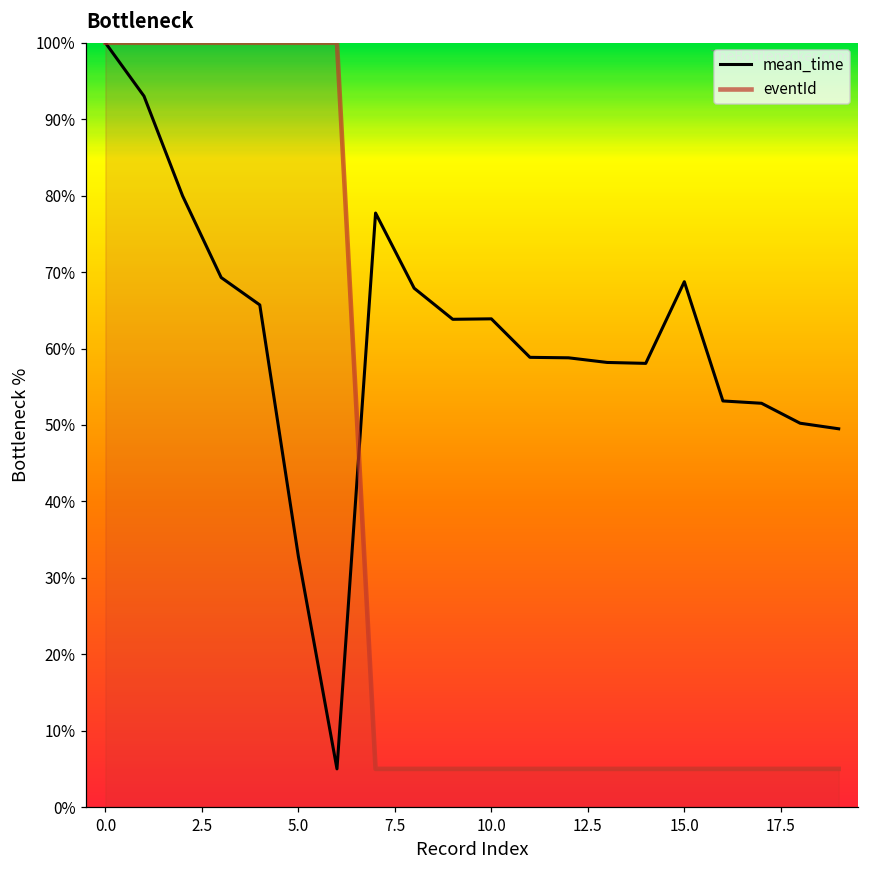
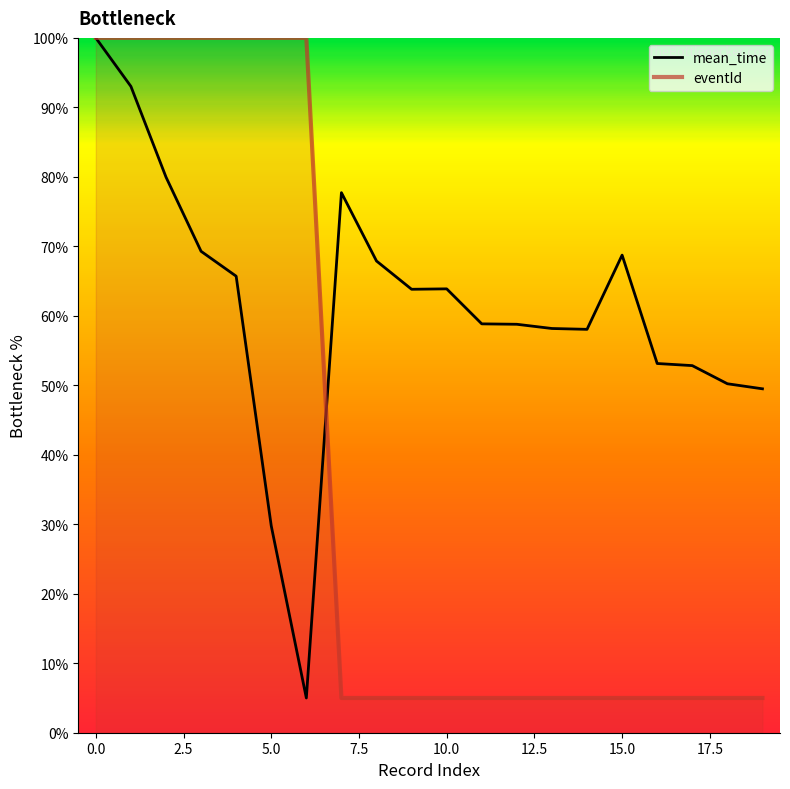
mean_time, 5.0: 33% -> 30%
